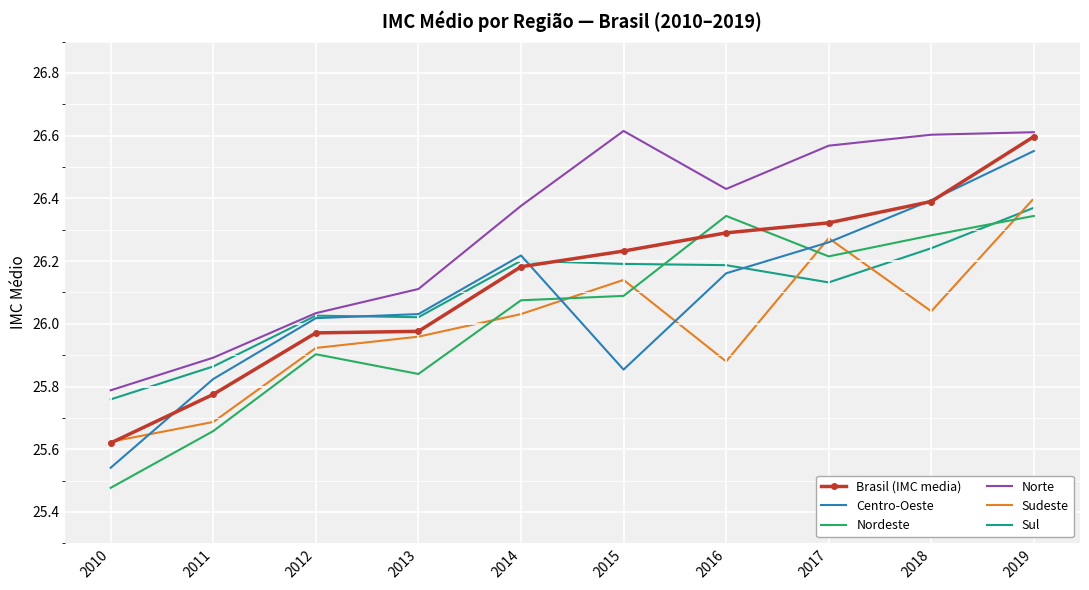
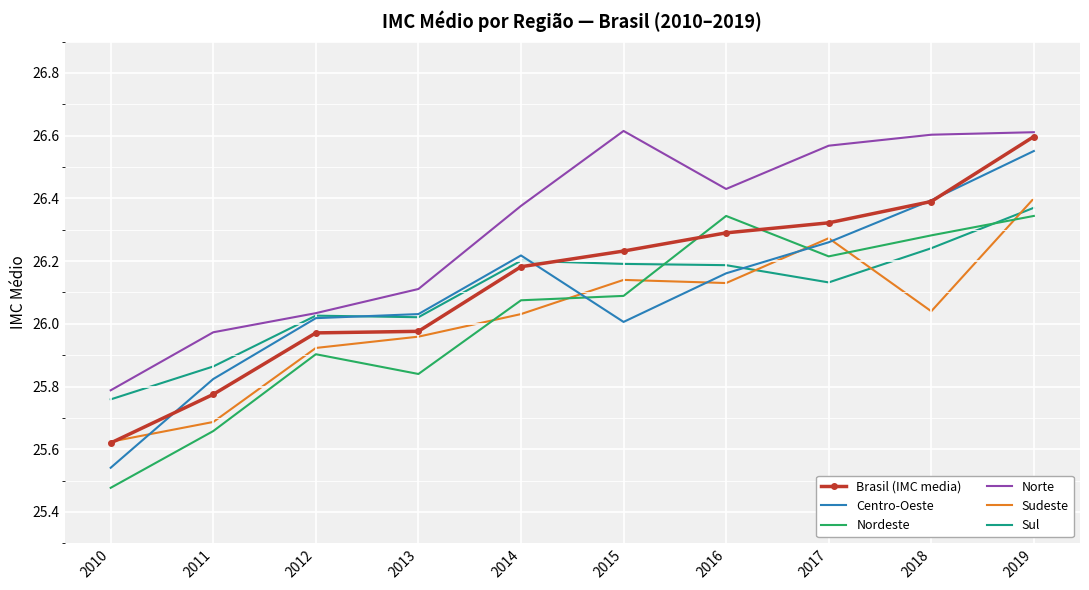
Norte, 2011: 25.89 -> 25.97
Centro-Oeste, 2015: 25.85 -> 26.01
Sudeste, 2016: 25.88 -> 26.13
